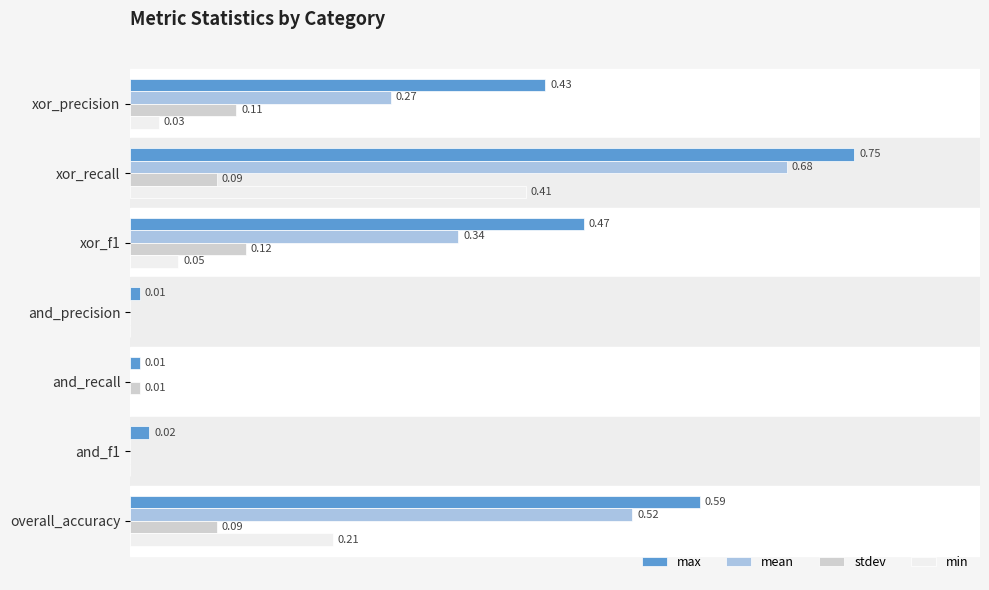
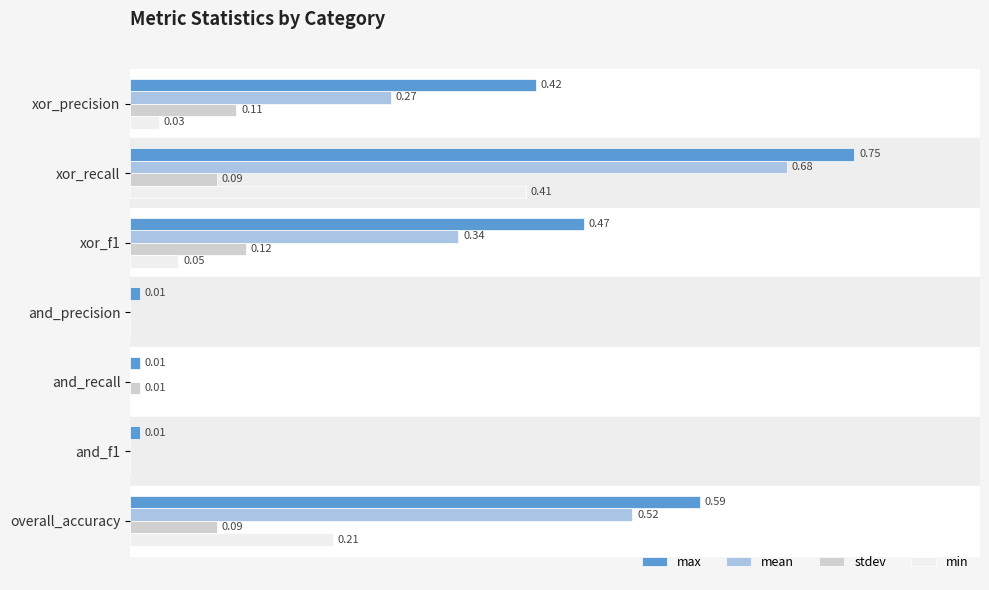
max, xor_precision: 0.43 -> 0.42
max, and_f1: 0.02 -> 0.01
